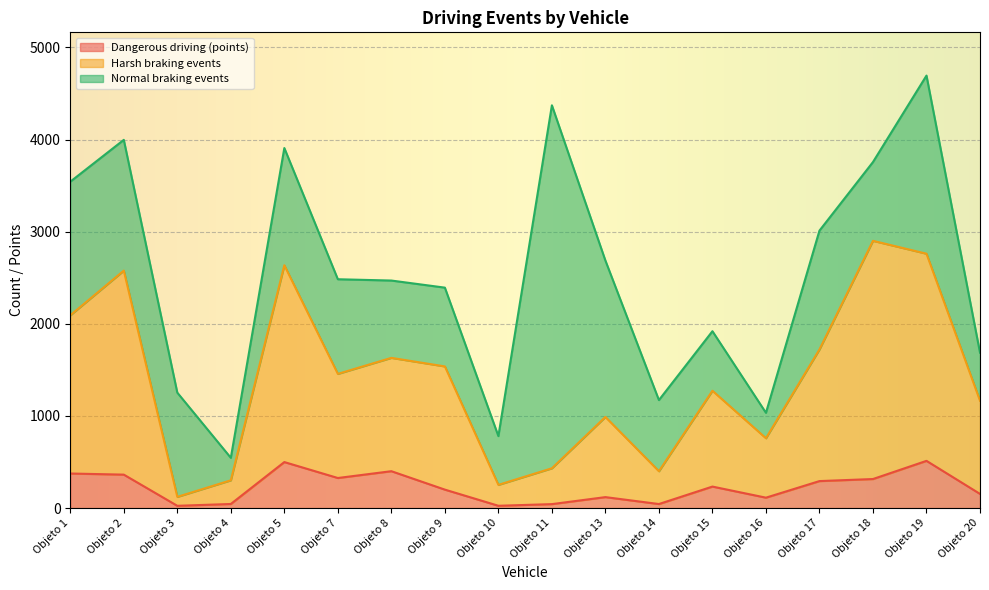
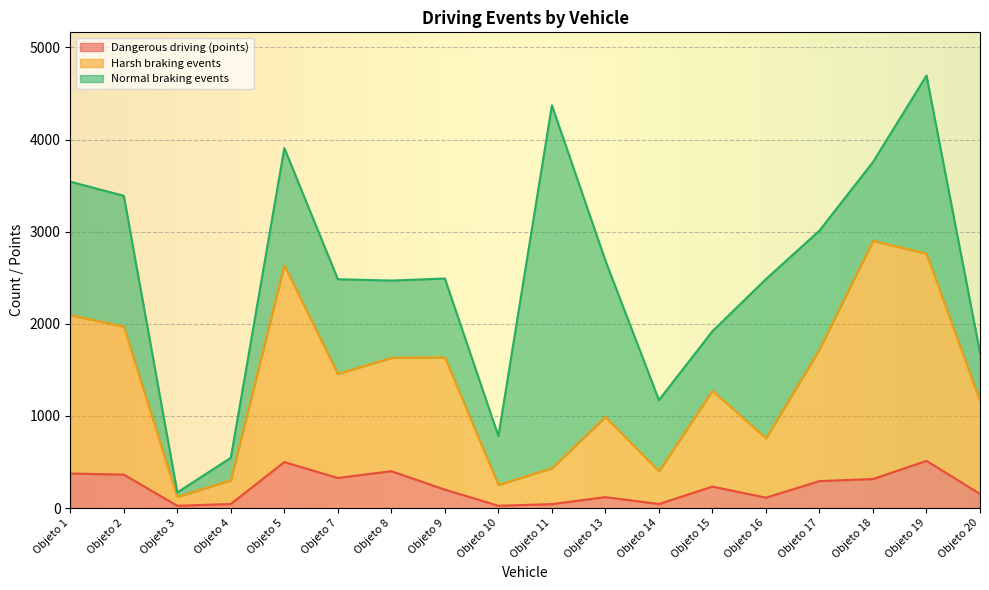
Harsh braking events, Objeto 2: 2200 -> 1600
Normal braking events, Objeto 3: 1100 -> 0
Harsh braking events, Objeto 9: 1300 -> 1400
Normal braking events, Objeto 16: 300 -> 1700
